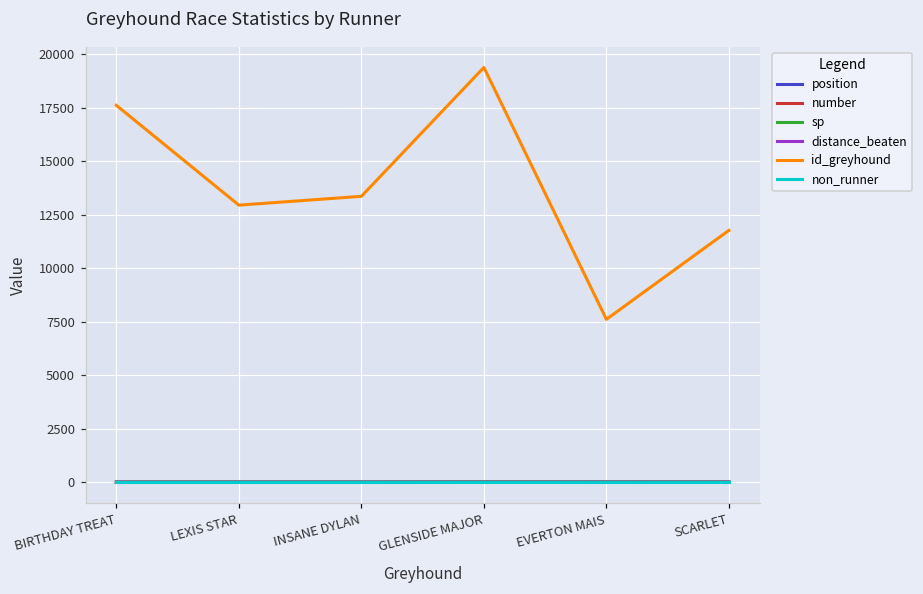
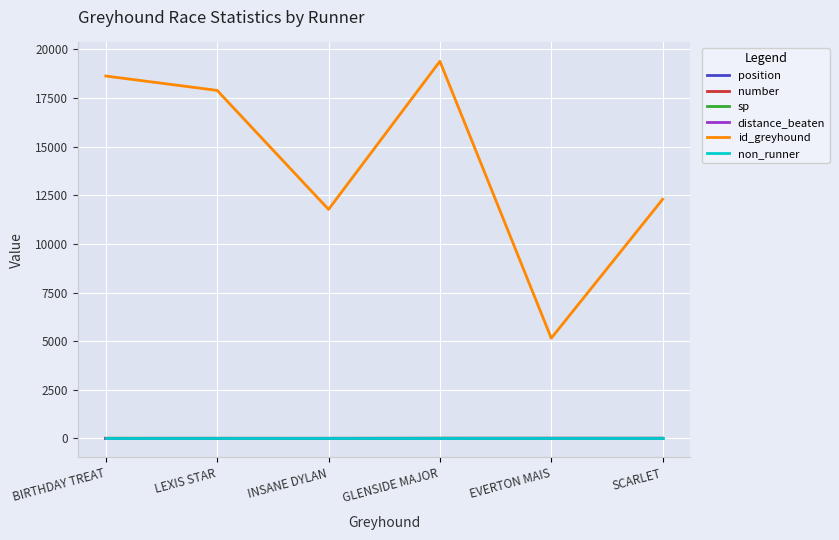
id_greyhound, BIRTHDAY TREAT: 17600 -> 18600
id_greyhound, LEXIS STAR: 13000 -> 17900
id_greyhound, INSANE DYLAN: 13400 -> 11800
id_greyhound, EVERTON MAIS: 7600 -> 5200
id_greyhound, SCARLET: 11800 -> 12300
